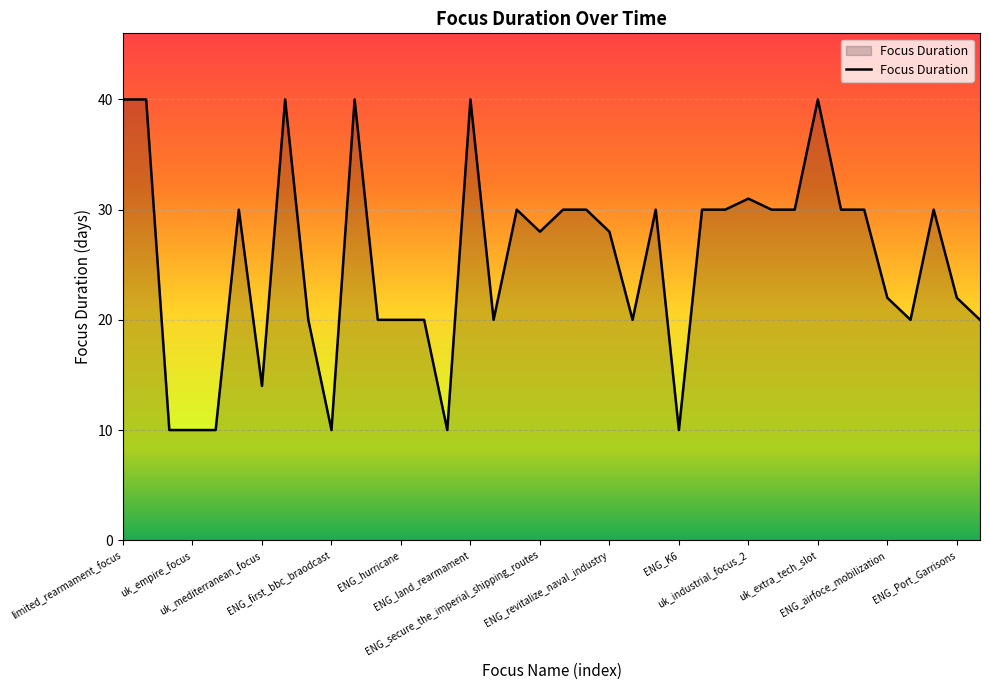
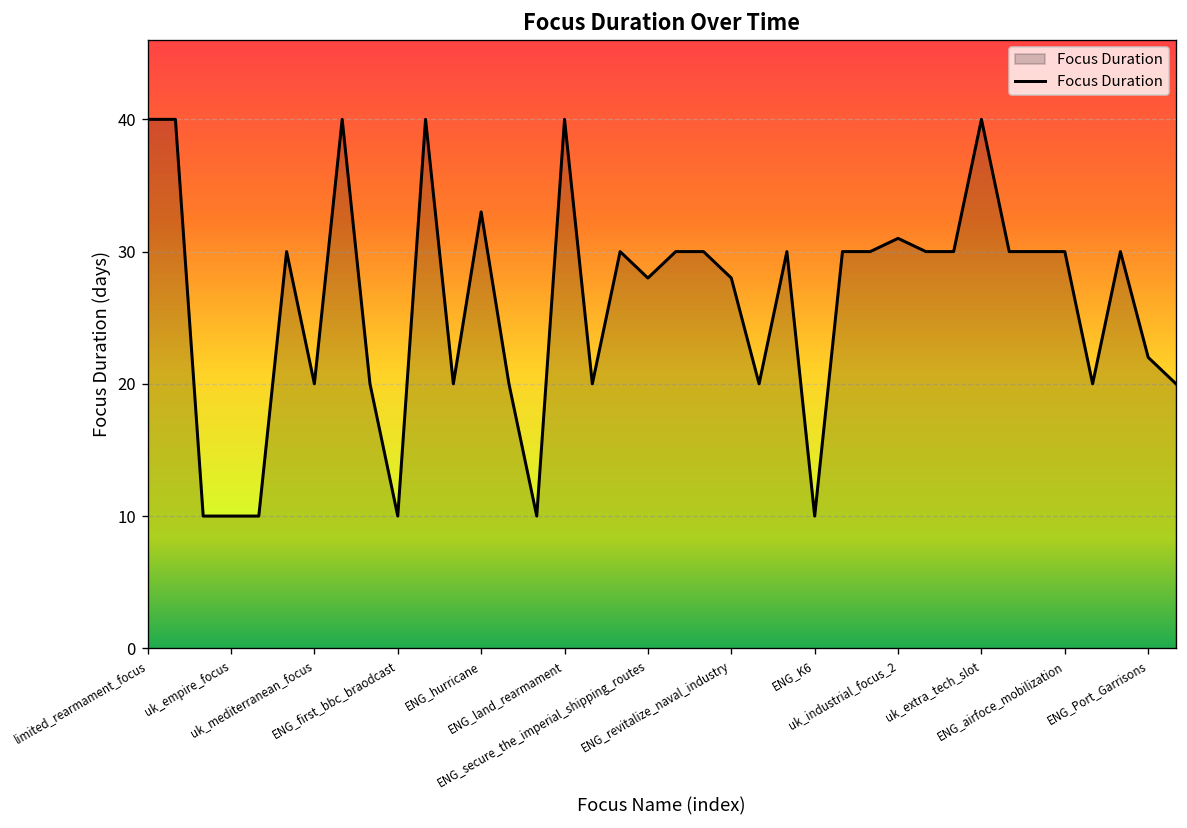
uk_mediterranean_focus: 14 -> 20
ENG_hurricane: 20 -> 33
ENG_airfoce_mobilization: 22 -> 30
